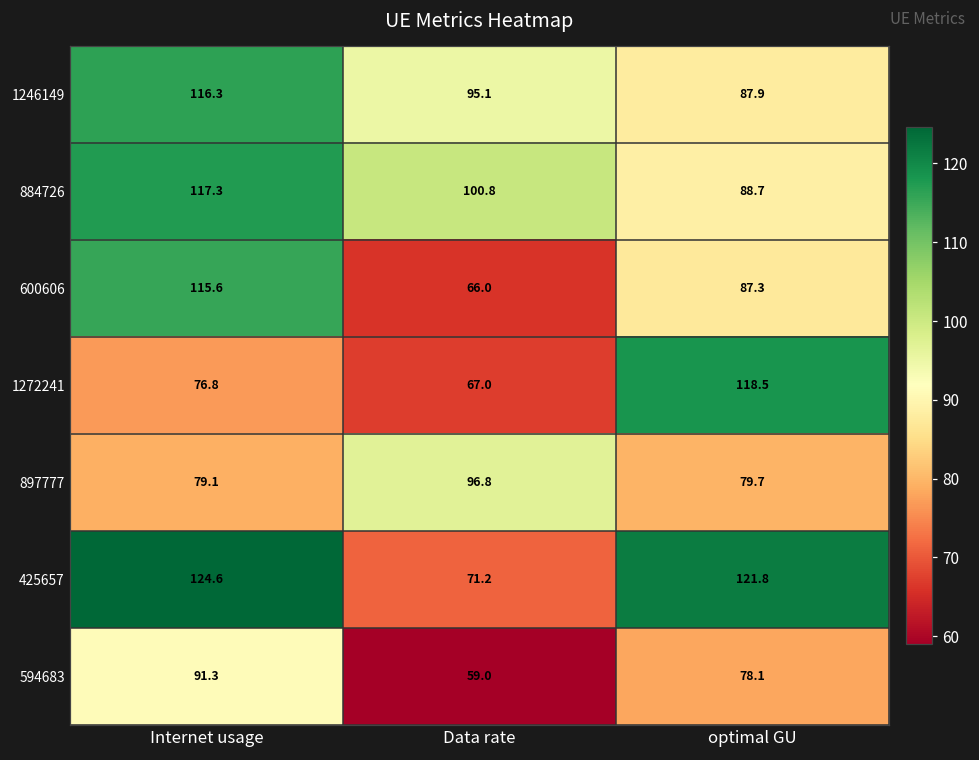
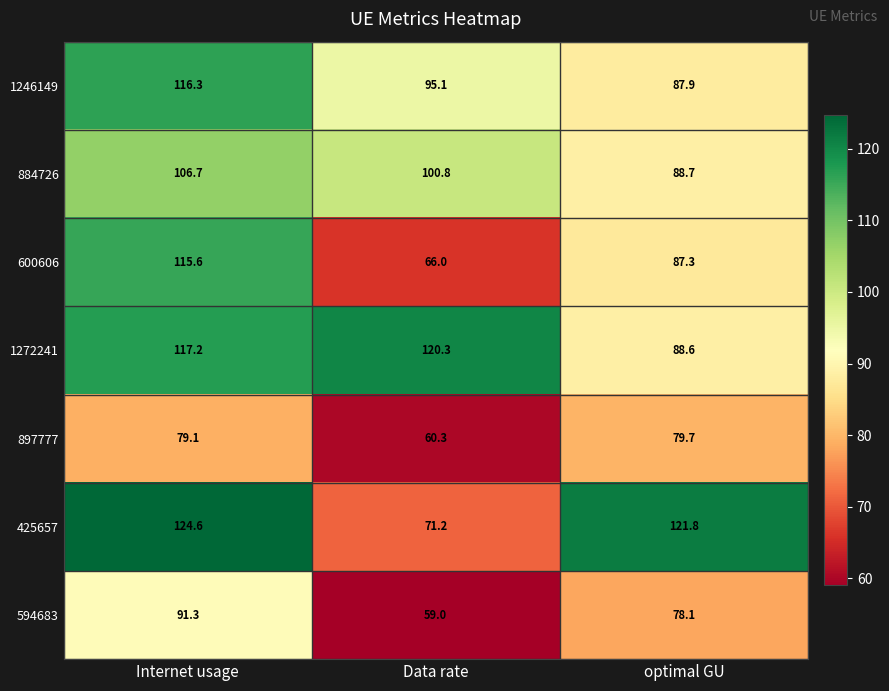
884726, Internet usage: 117.3 -> 106.7
1272241, Internet usage: 76.8 -> 117.2
1272241, Data rate: 67.0 -> 120.3
1272241, optimal GU: 118.5 -> 88.6
897777, Data rate: 96.8 -> 60.3
